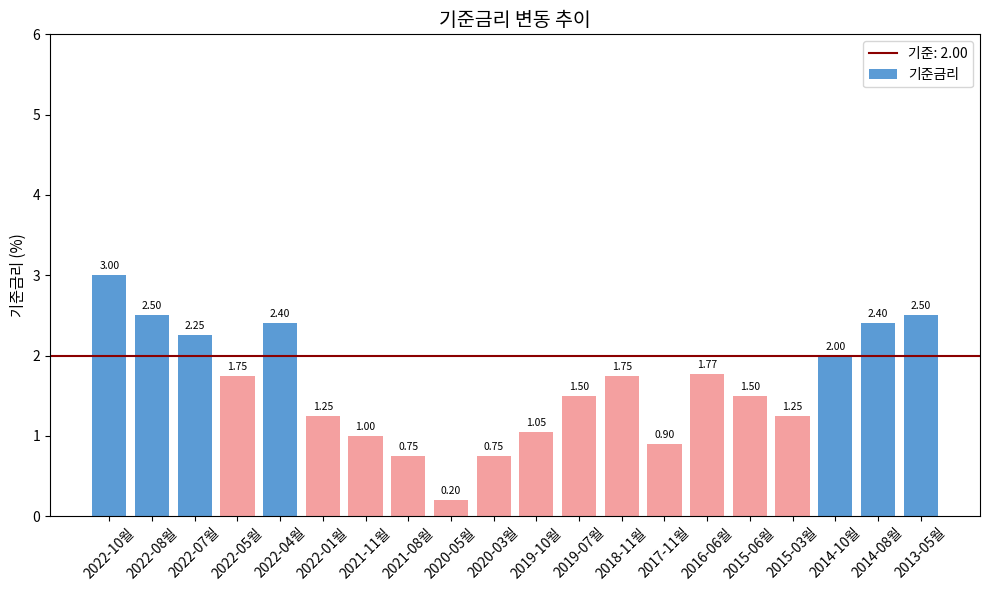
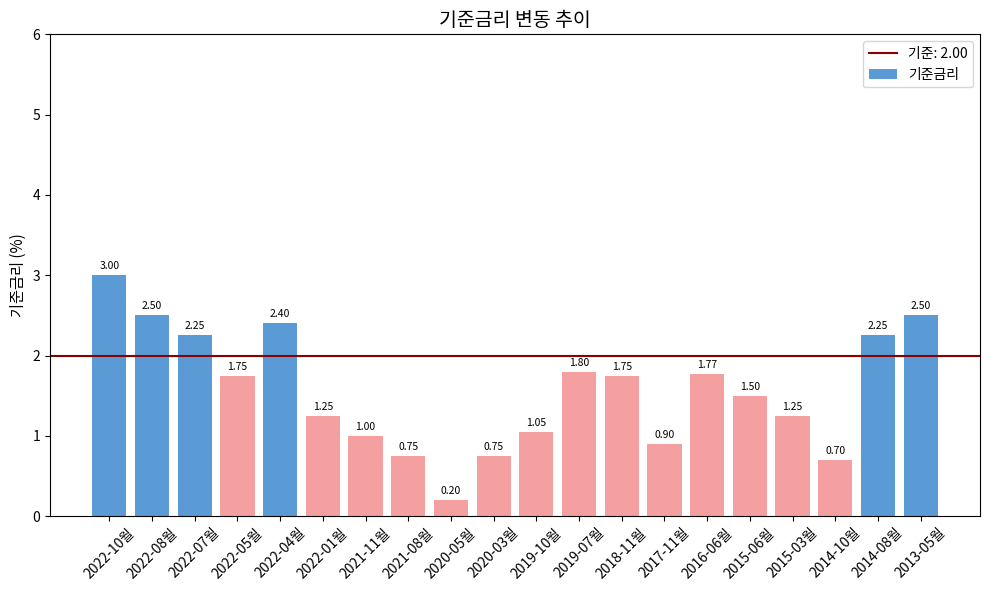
2019-07월: 1.50 -> 1.80
2014-10월: 2.00 -> 0.70
2014-08월: 2.40 -> 2.25
